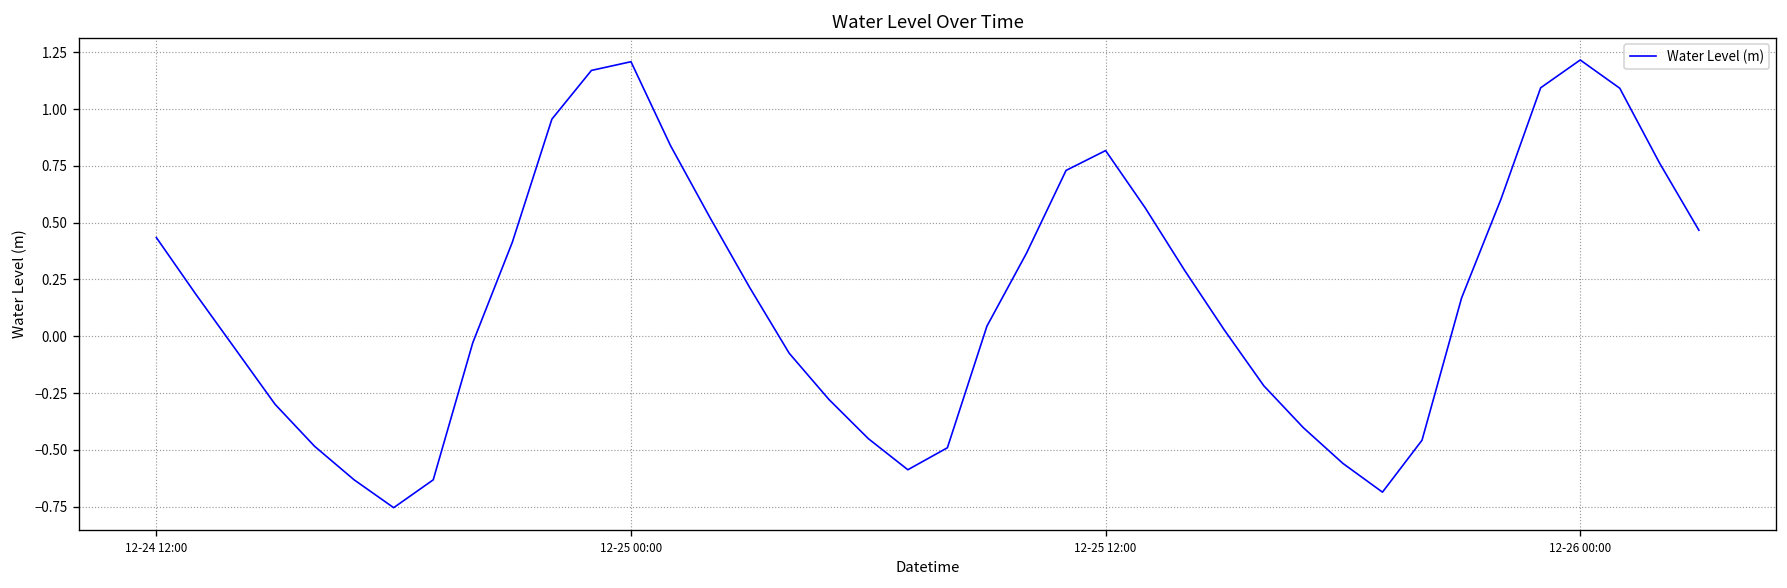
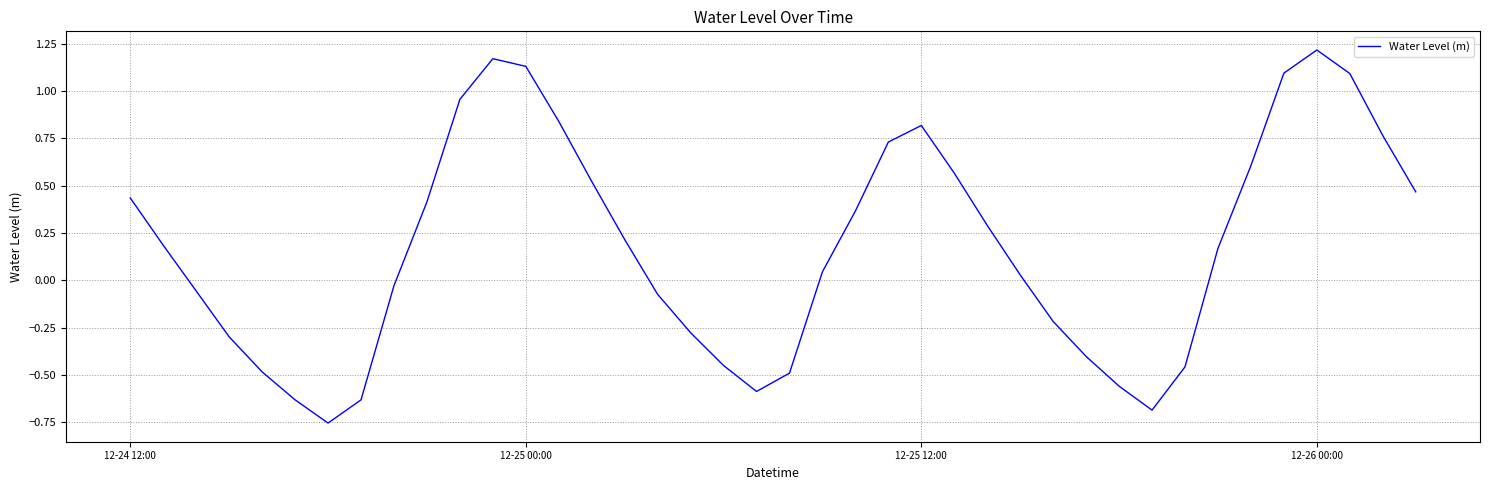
12-25 00:00: 1.21 -> 1.13
